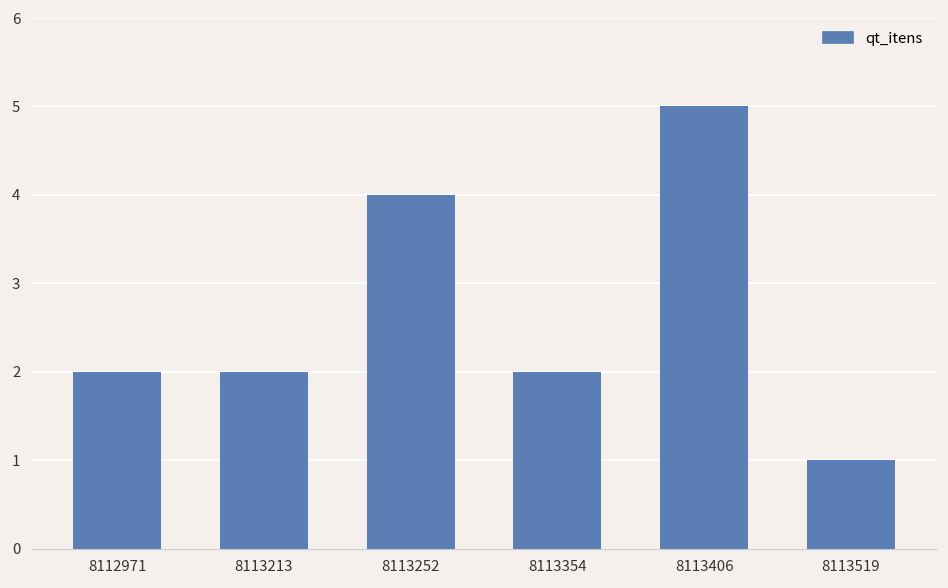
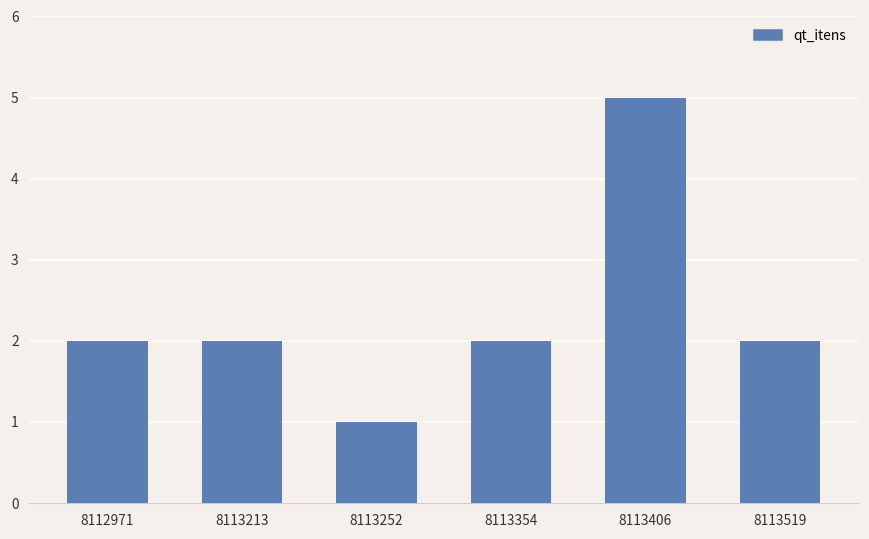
8113252: 4 -> 1
8113519: 1 -> 2
